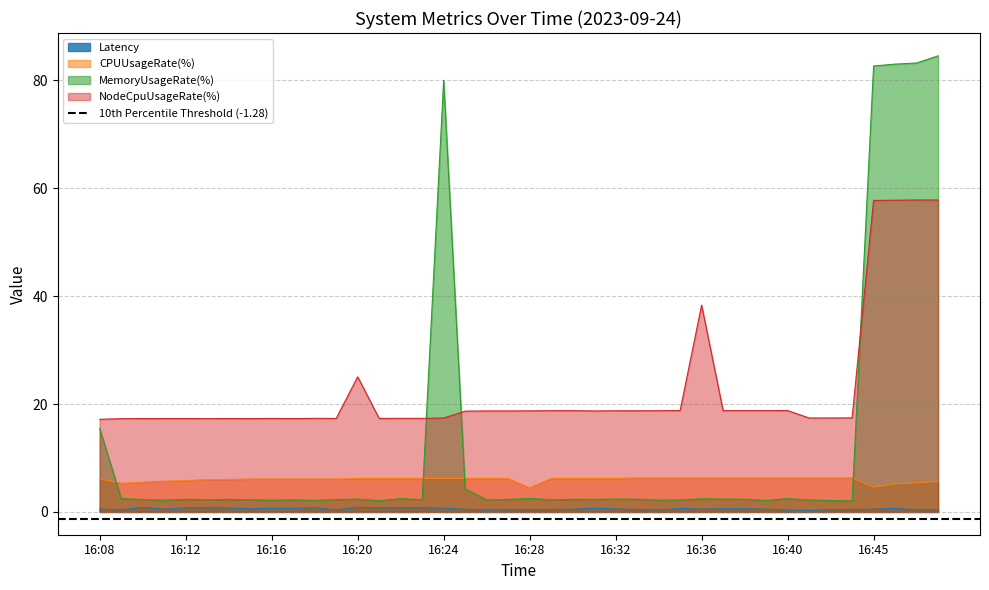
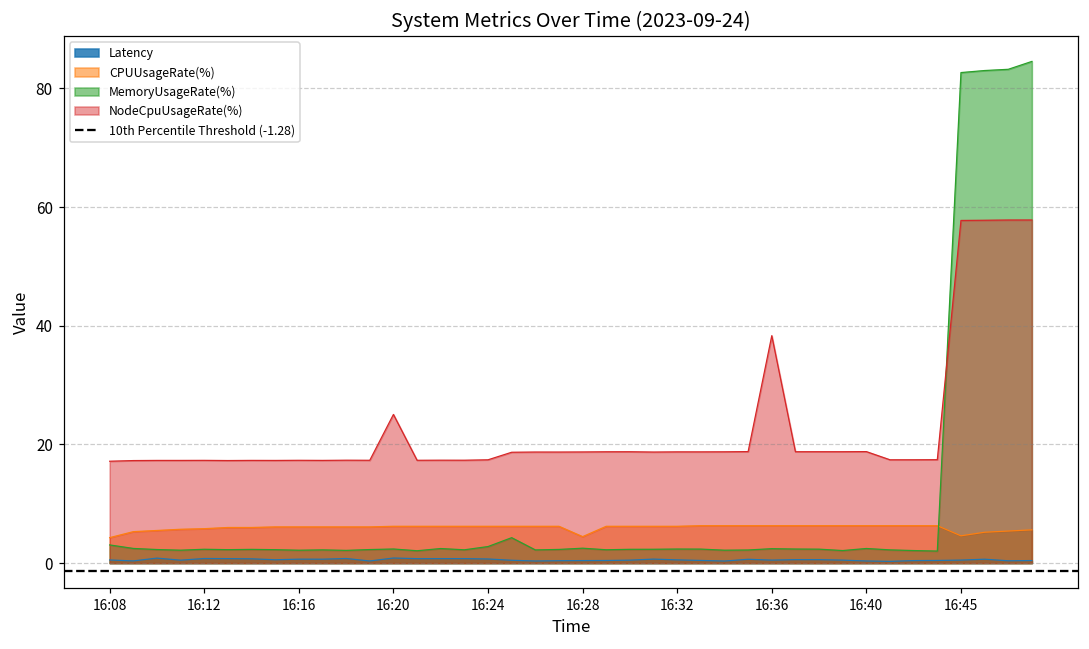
CPUUsageRate(%), 16:08: 6 -> 4
MemoryUsageRate(%), 16:08: 15 -> 3
MemoryUsageRate(%), 16:24: 80 -> 3
